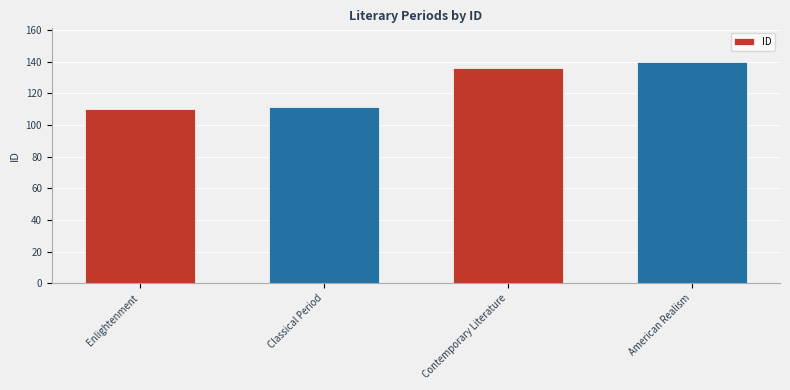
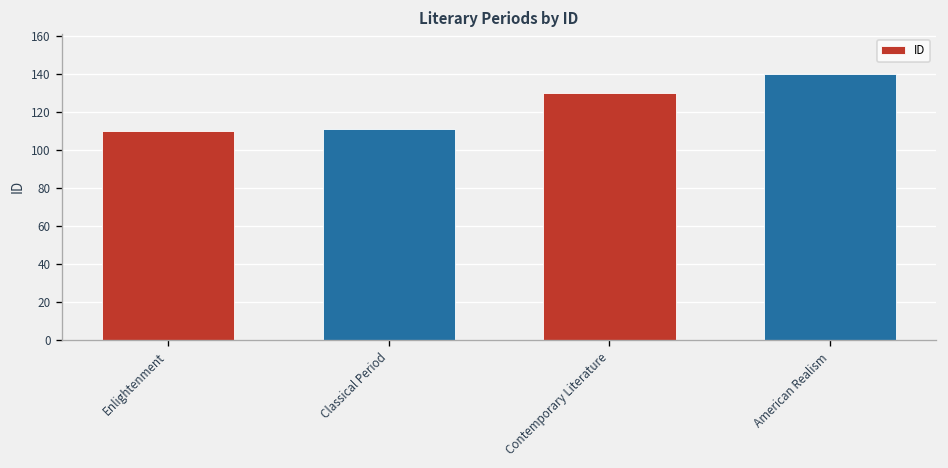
Contemporary Literature: 136 -> 130
